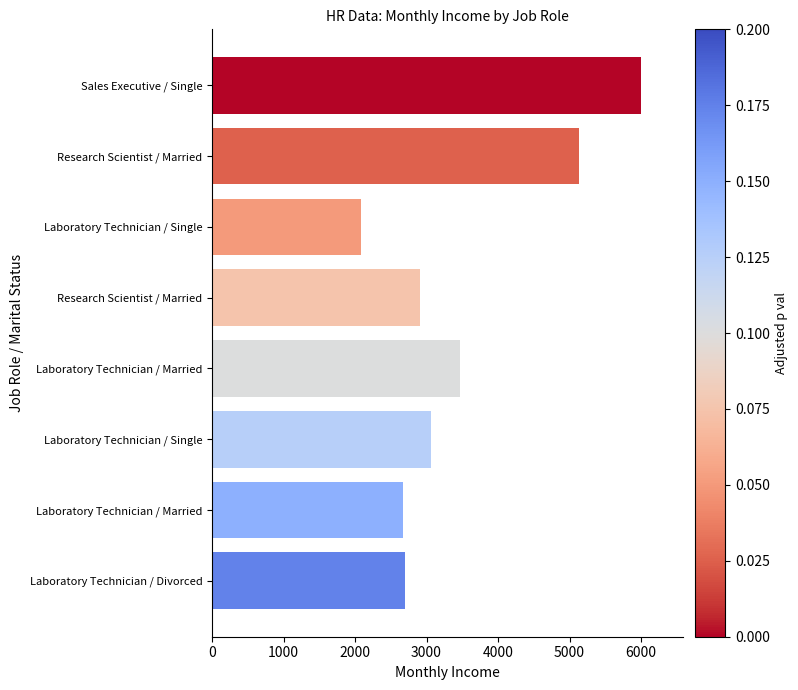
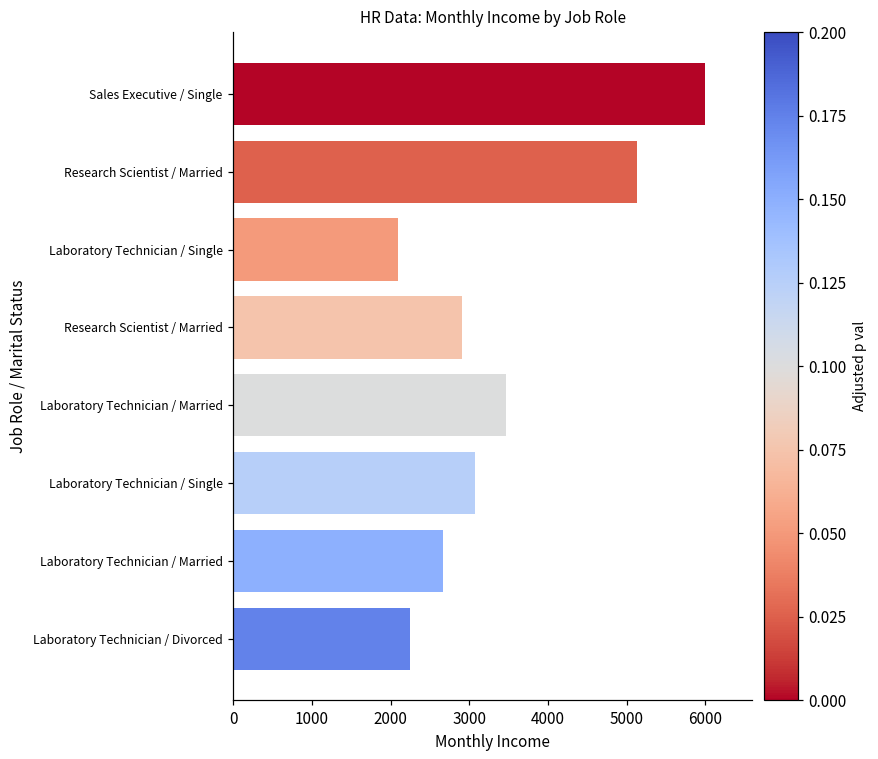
Laboratory Technician / Divorced: 2700 -> 2200
